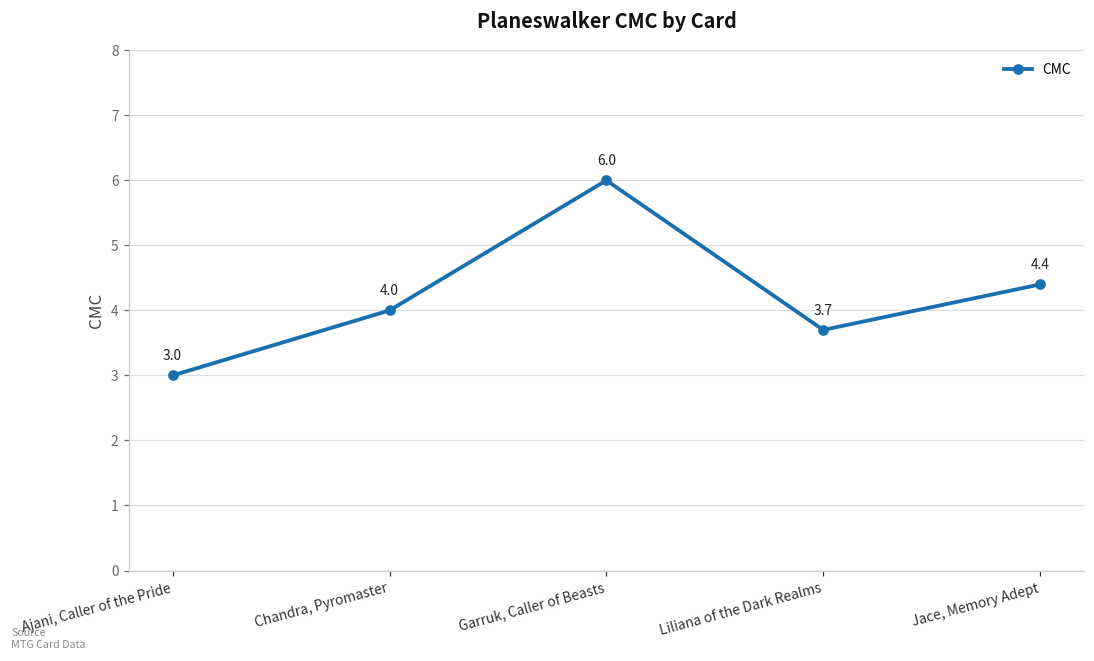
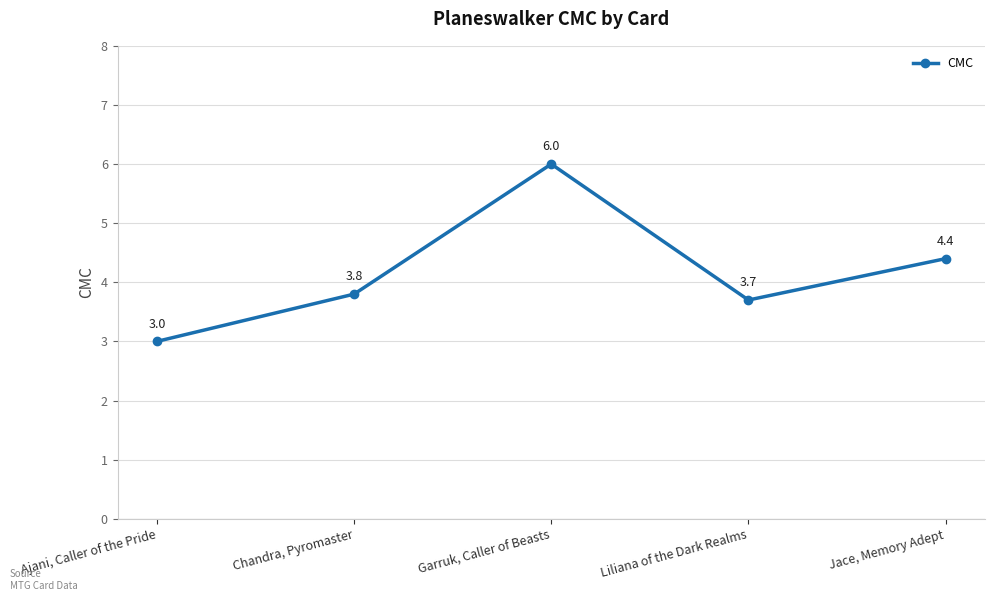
Chandra, Pyromaster: 4.0 -> 3.8
